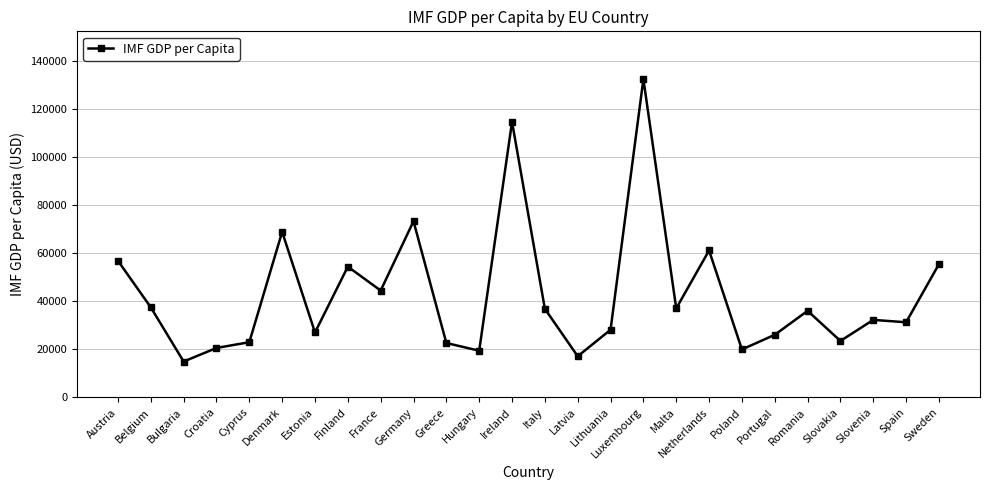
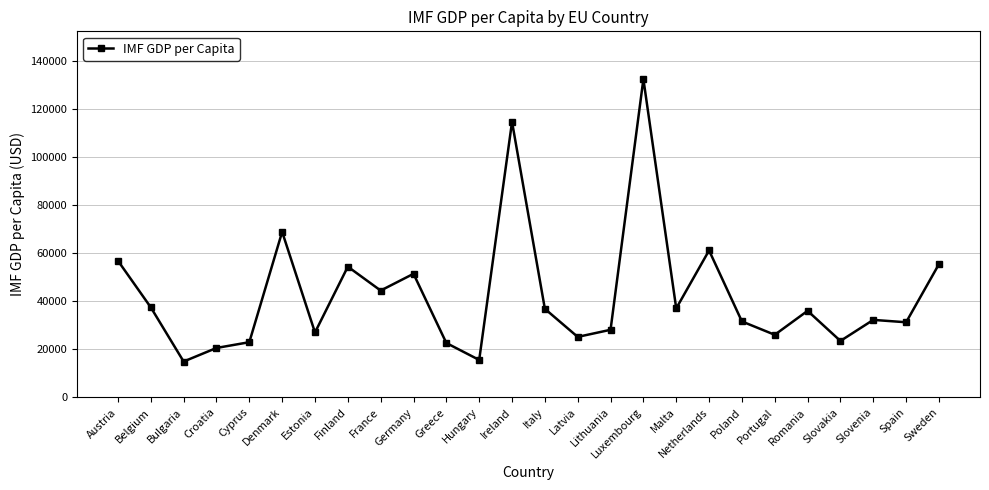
Germany: 73000 -> 51000
Hungary: 19000 -> 16000
Latvia: 17000 -> 25000
Poland: 20000 -> 32000
